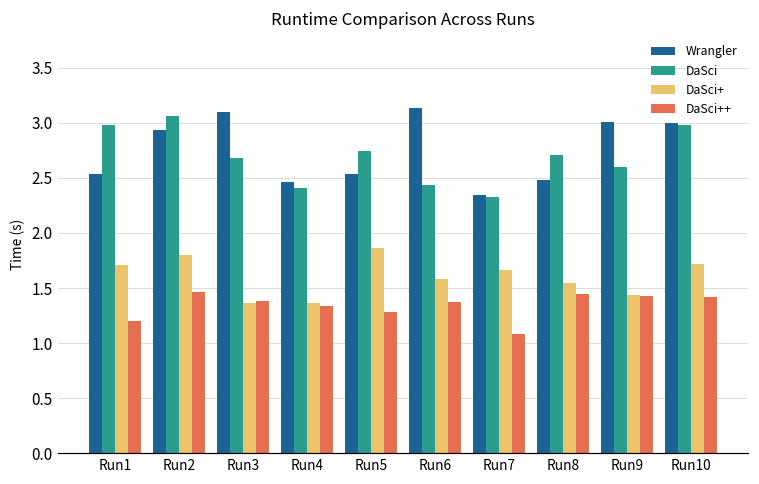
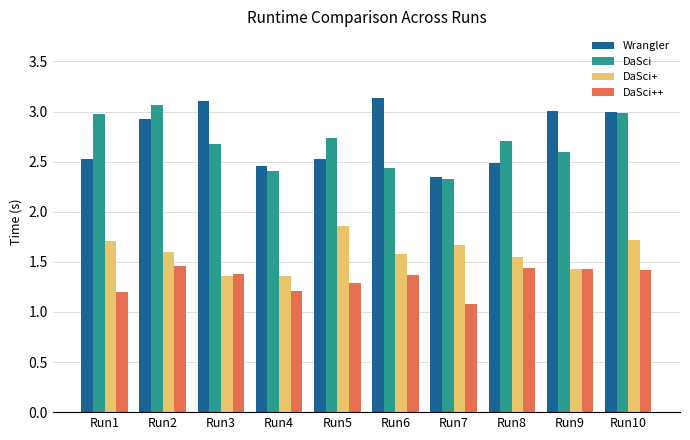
DaSci+, Run2: 1.8 -> 1.6
DaSci++, Run4: 1.34 -> 1.21
